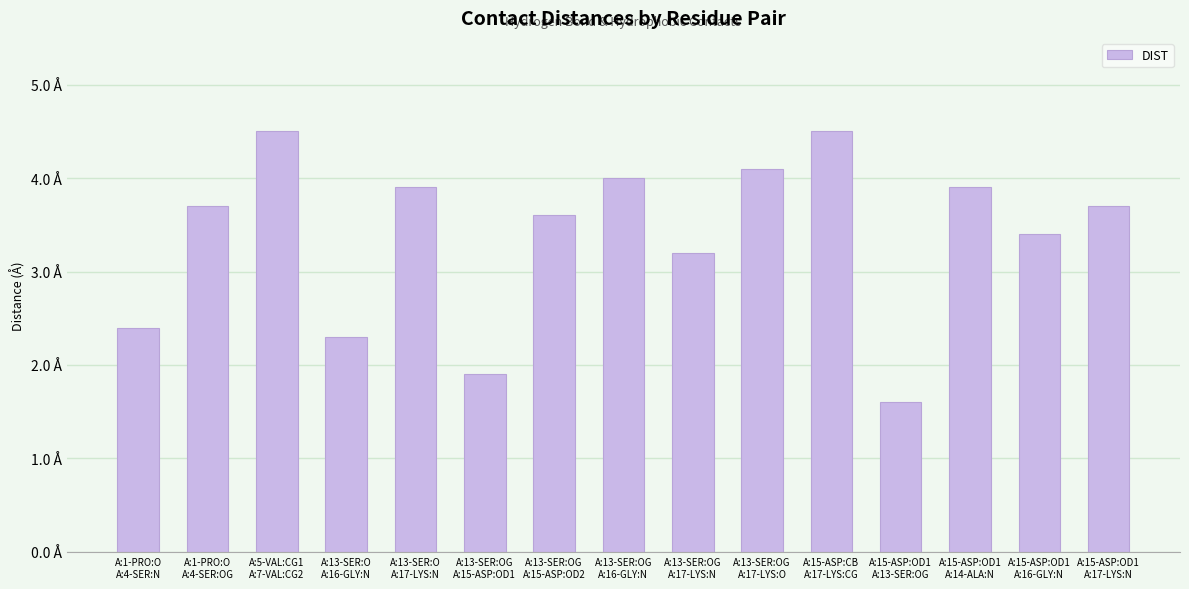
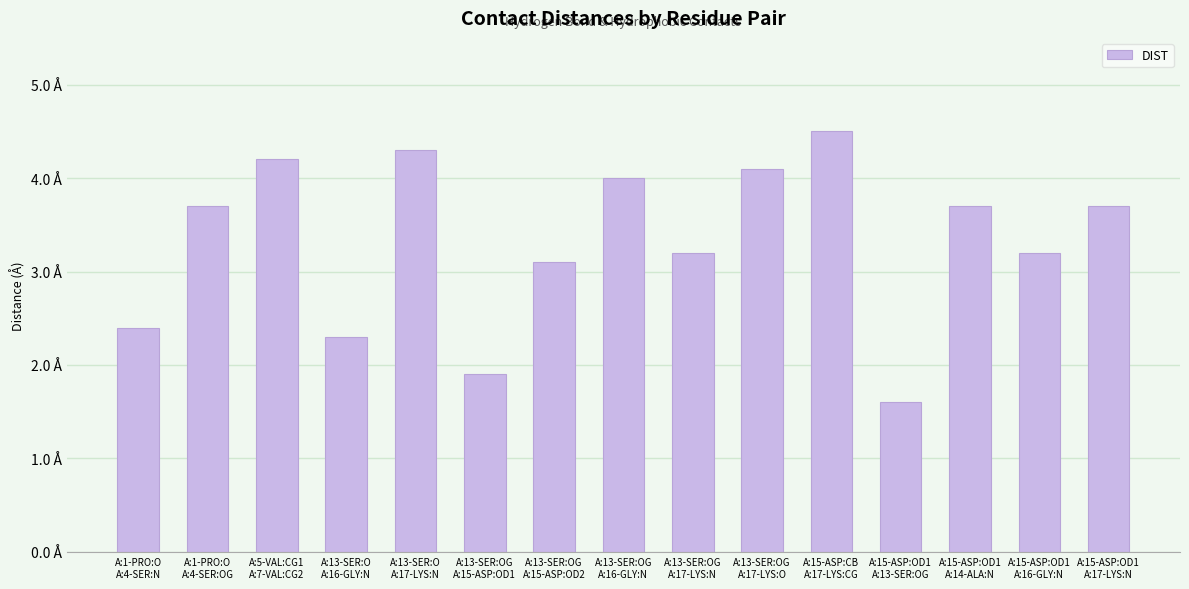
A:5-VAL:CG1 A:7-VAL:CG2: 4.5 Å -> 4.2 Å
A:13-SER:O A:17-LYS:N: 3.9 Å -> 4.3 Å
A:13-SER:OG A:15-ASP:OD2: 3.6 Å -> 3.1 Å
A:15-ASP:OD1 A:14-ALA:N: 3.9 Å -> 3.7 Å
A:15-ASP:OD1 A:16-GLY:N: 3.4 Å -> 3.2 Å
